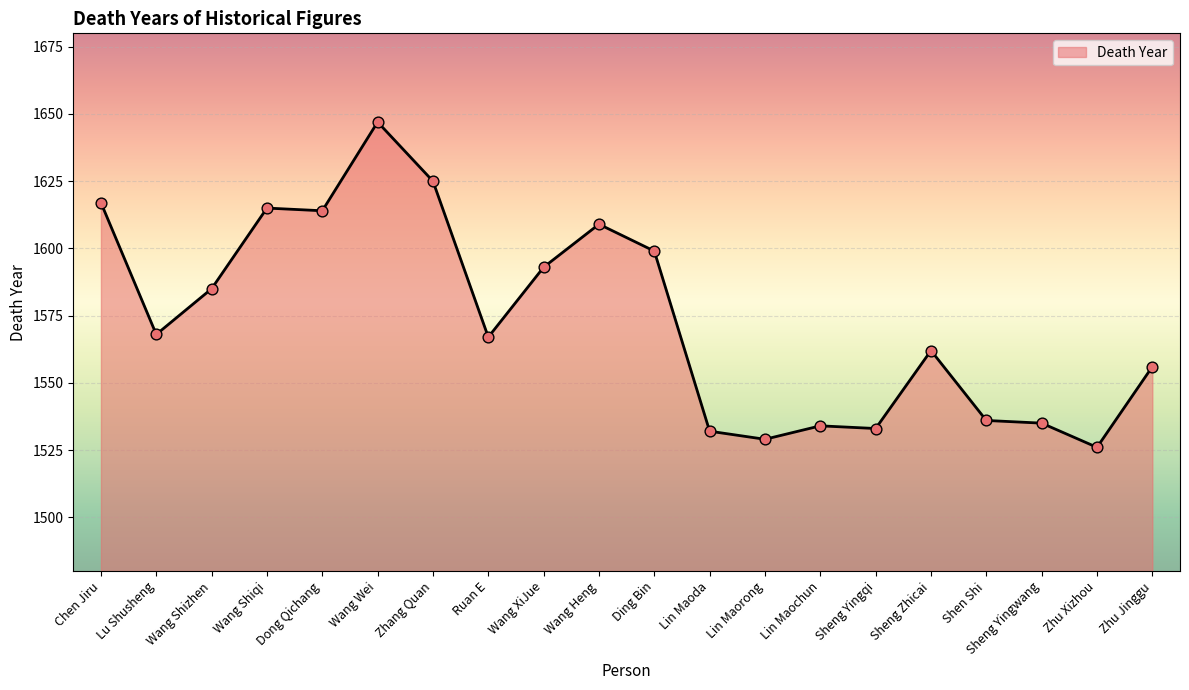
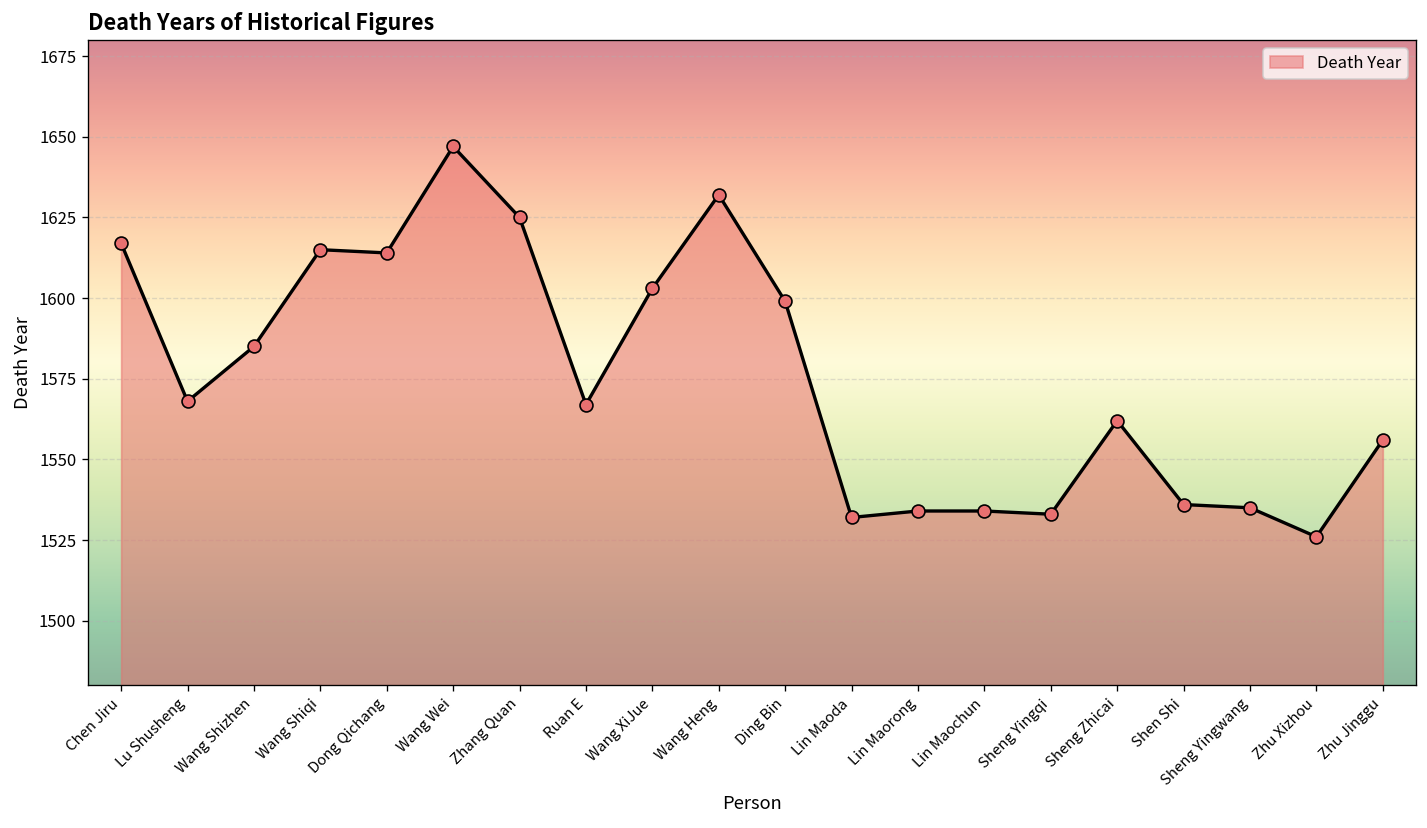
Wang XiJue: 1593 -> 1603
Wang Heng: 1609 -> 1632
Lin Maorong: 1529 -> 1534
